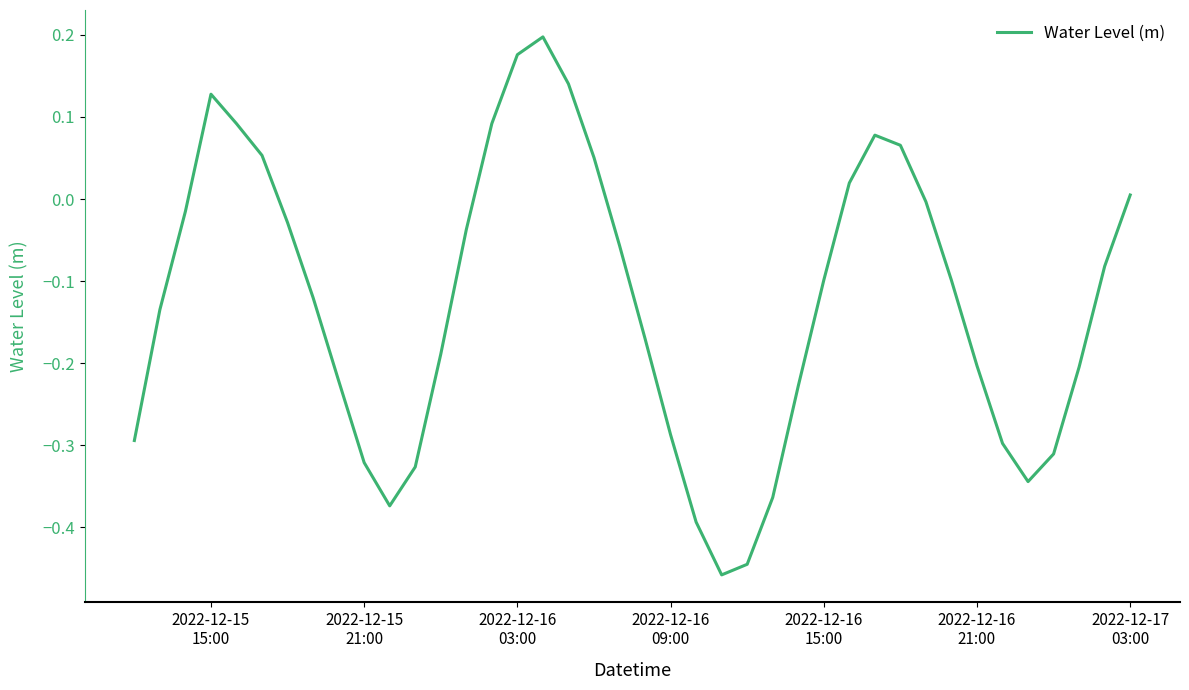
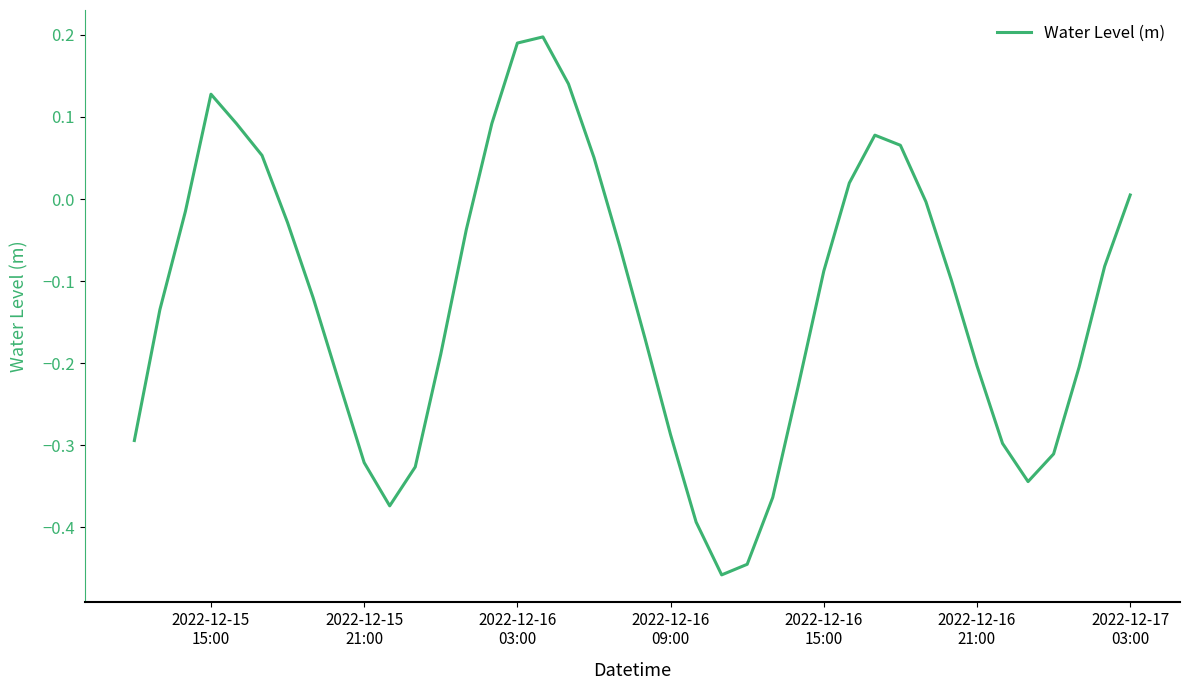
2022-12-16 03:00: 0.18 -> 0.19
2022-12-16 15:00: -0.10 -> -0.09
